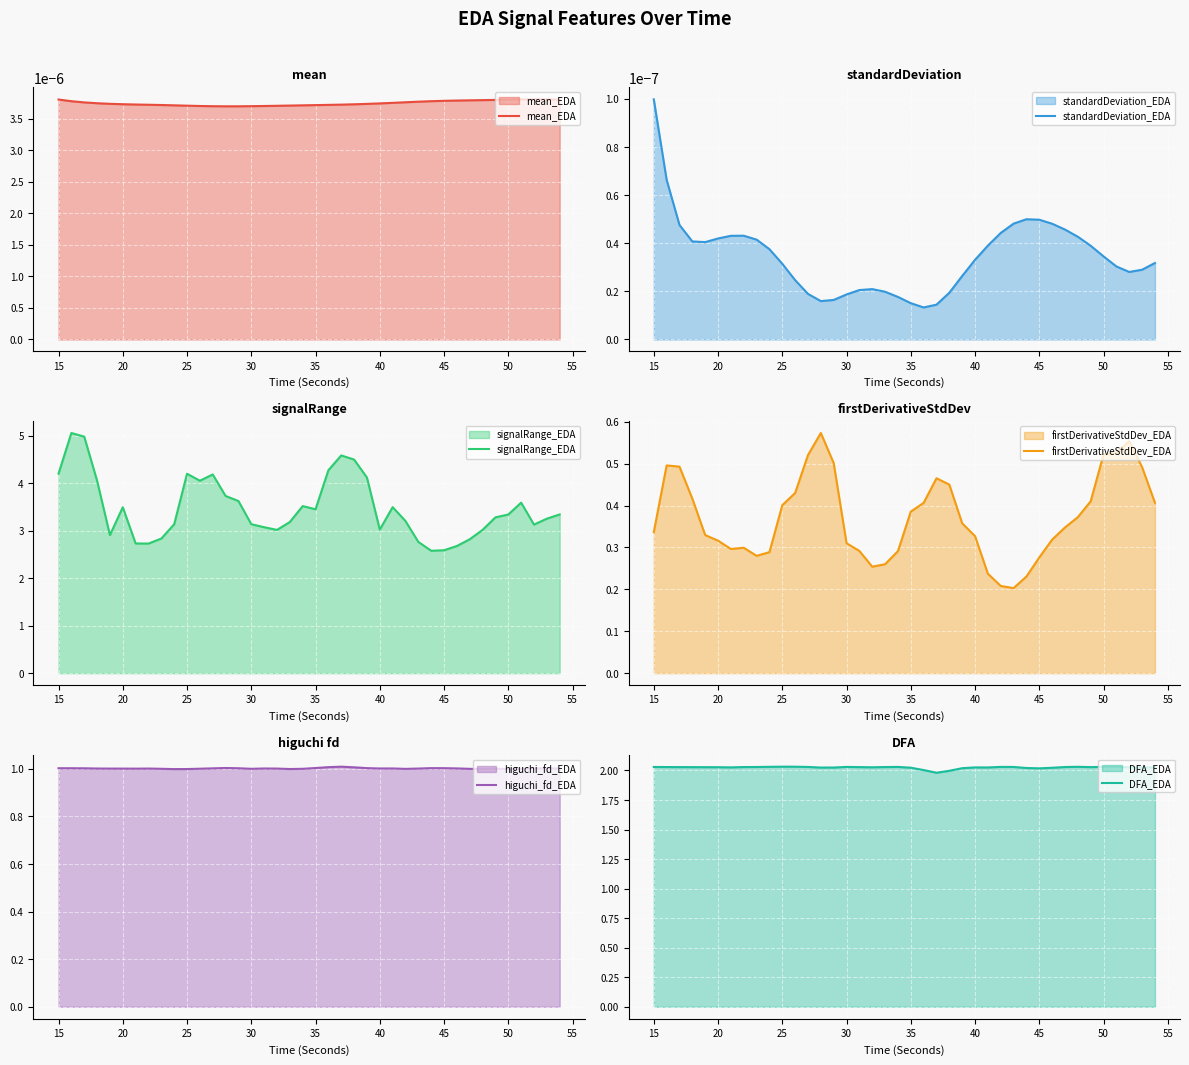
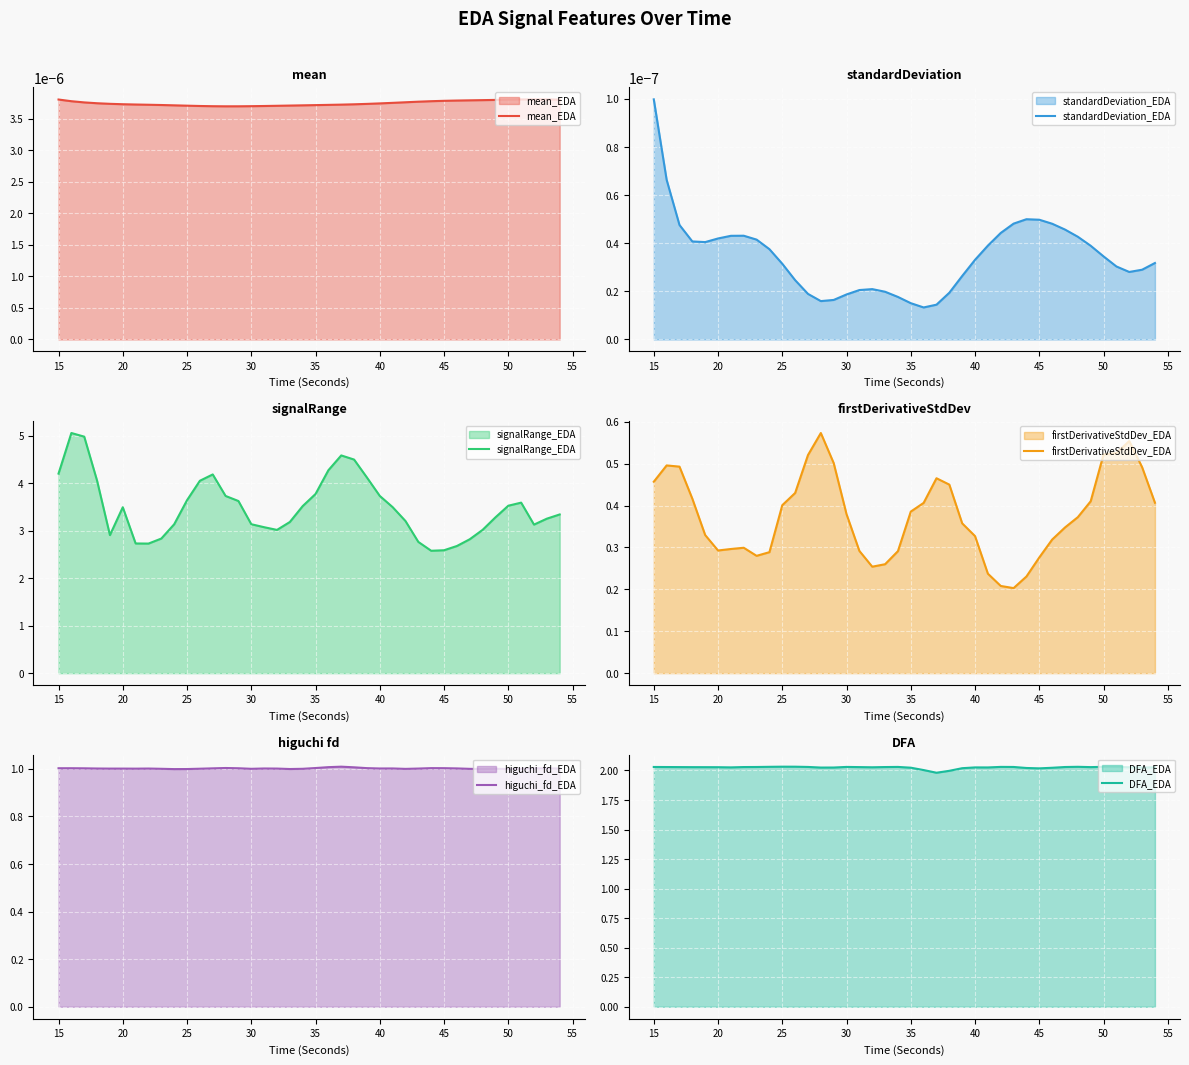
signalRange, 25: 4.2 -> 3.6
signalRange, 35: 3.4 -> 3.8
signalRange, 40: 3.0 -> 3.7
signalRange, 50: 3.3 -> 3.5
firstDerivativeStdDev, 15: 0.34 -> 0.46
firstDerivativeStdDev, 20: 0.32 -> 0.29
firstDerivativeStdDev, 30: 0.31 -> 0.38
